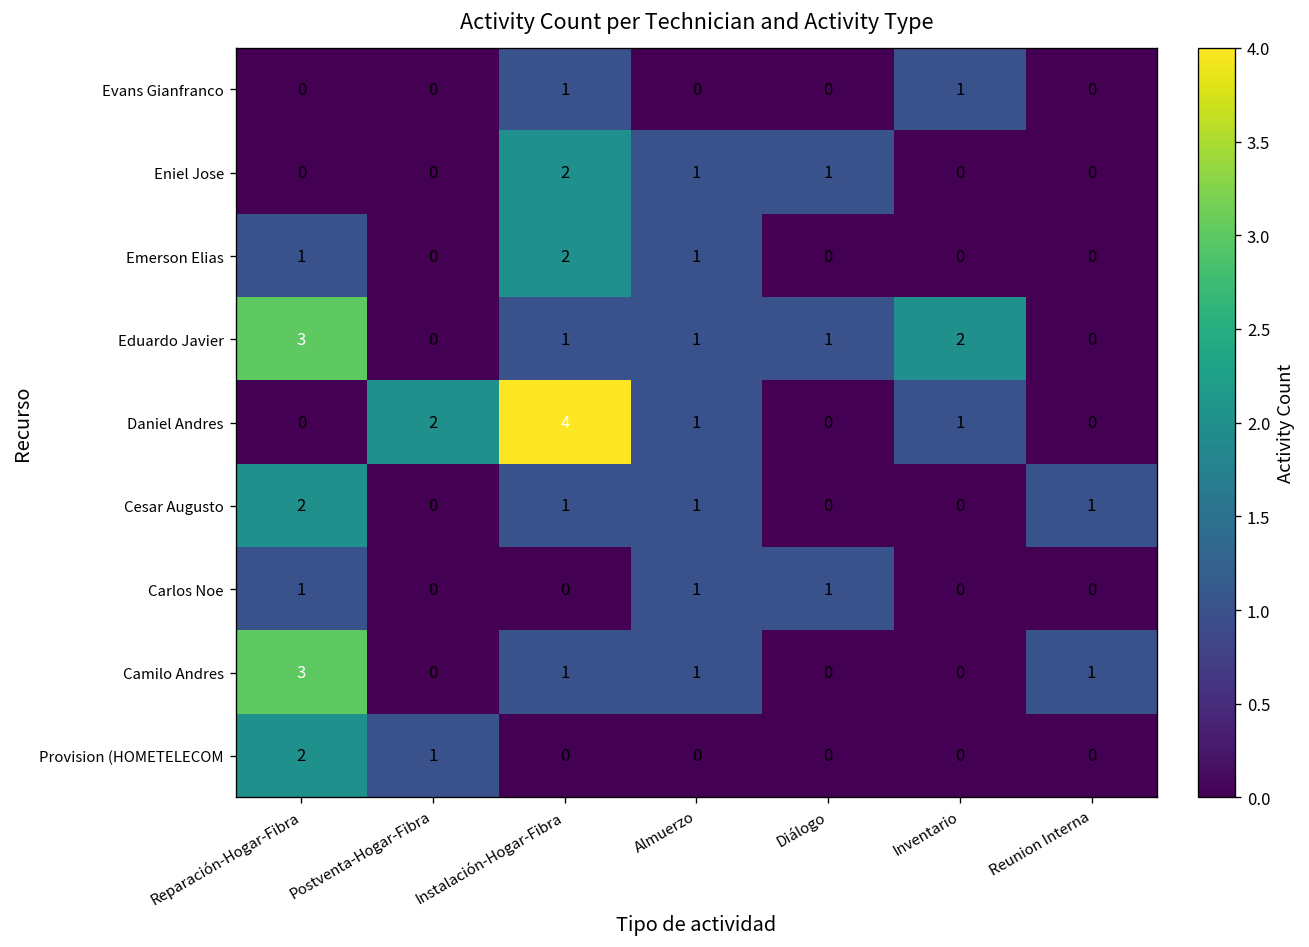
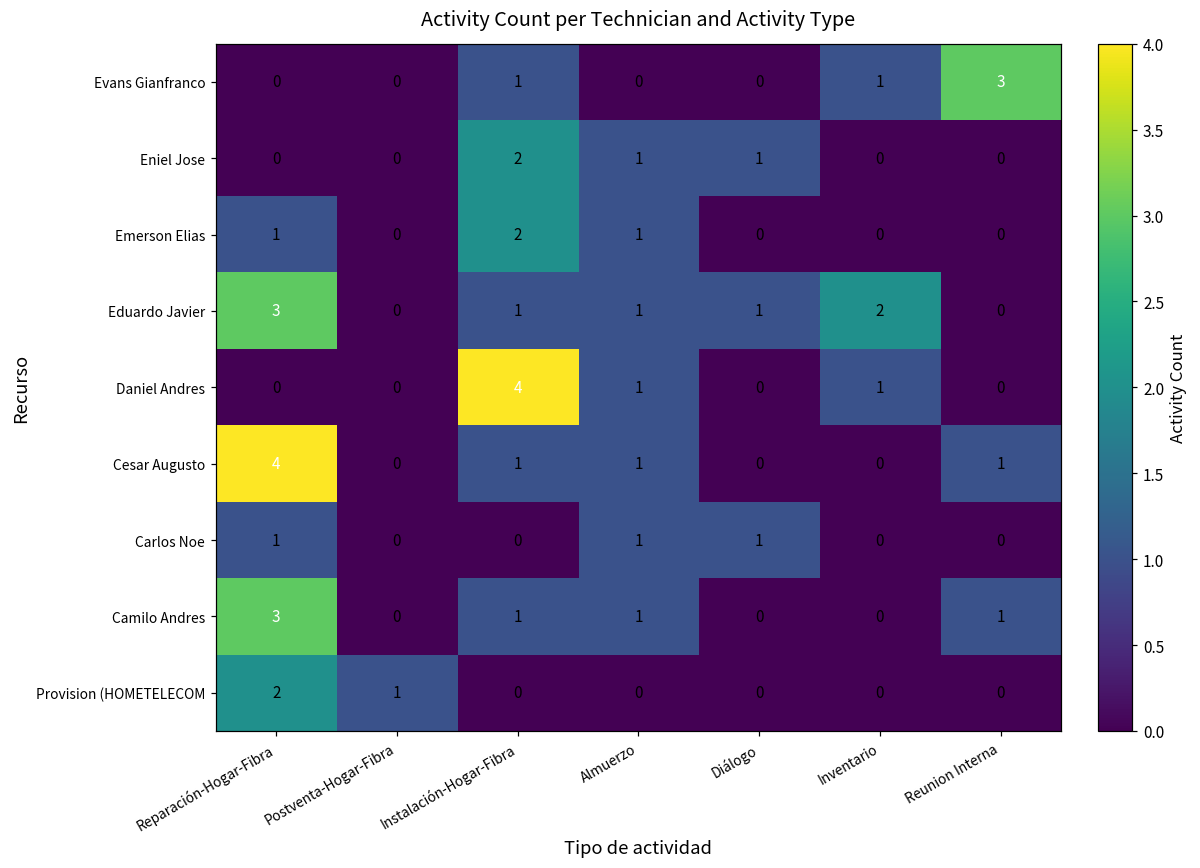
Evans Gianfranco, Reunion Interna: 0 -> 3
Daniel Andres, Postventa-Hogar-Fibra: 2 -> 0
Cesar Augusto, Reparación-Hogar-Fibra: 2 -> 4
